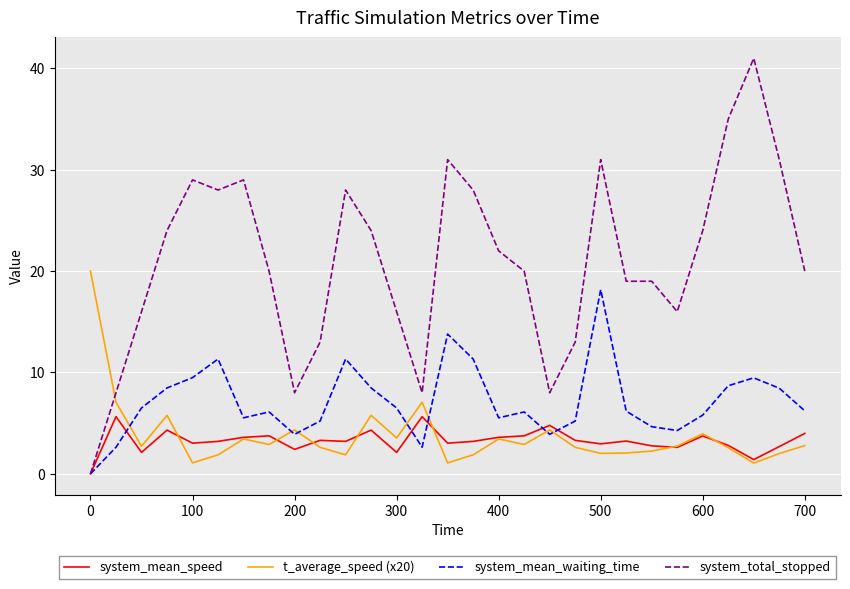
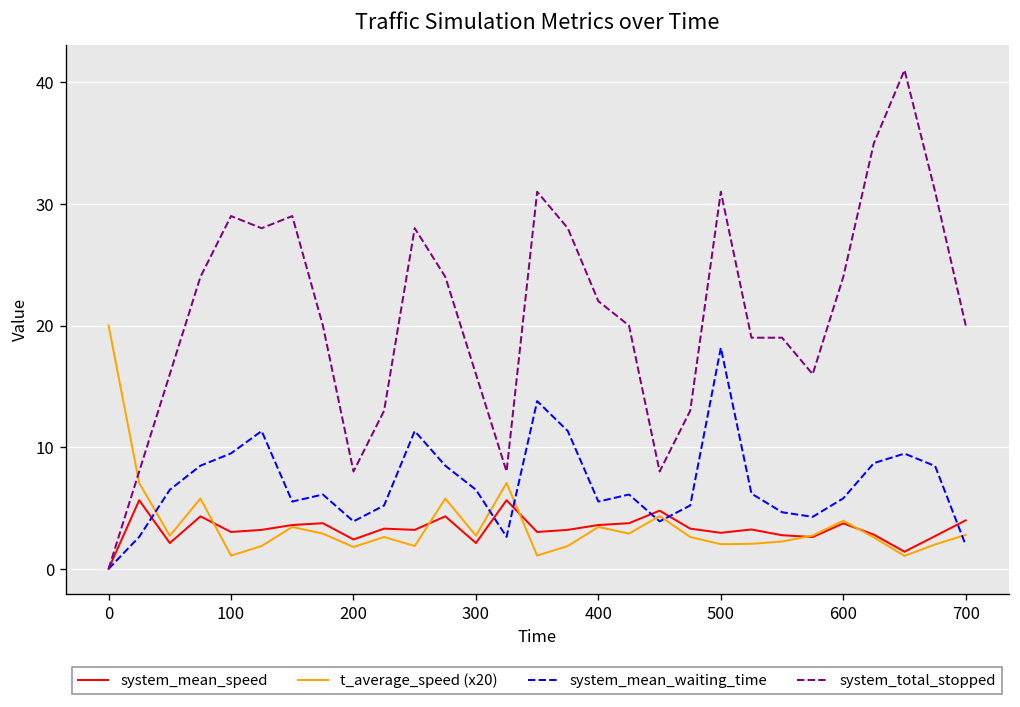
t_average_speed (x20), 200: 4.3 -> 1.8
t_average_speed (x20), 300: 3.5 -> 2.7
system_mean_waiting_time, 700: 6.2 -> 1.9
